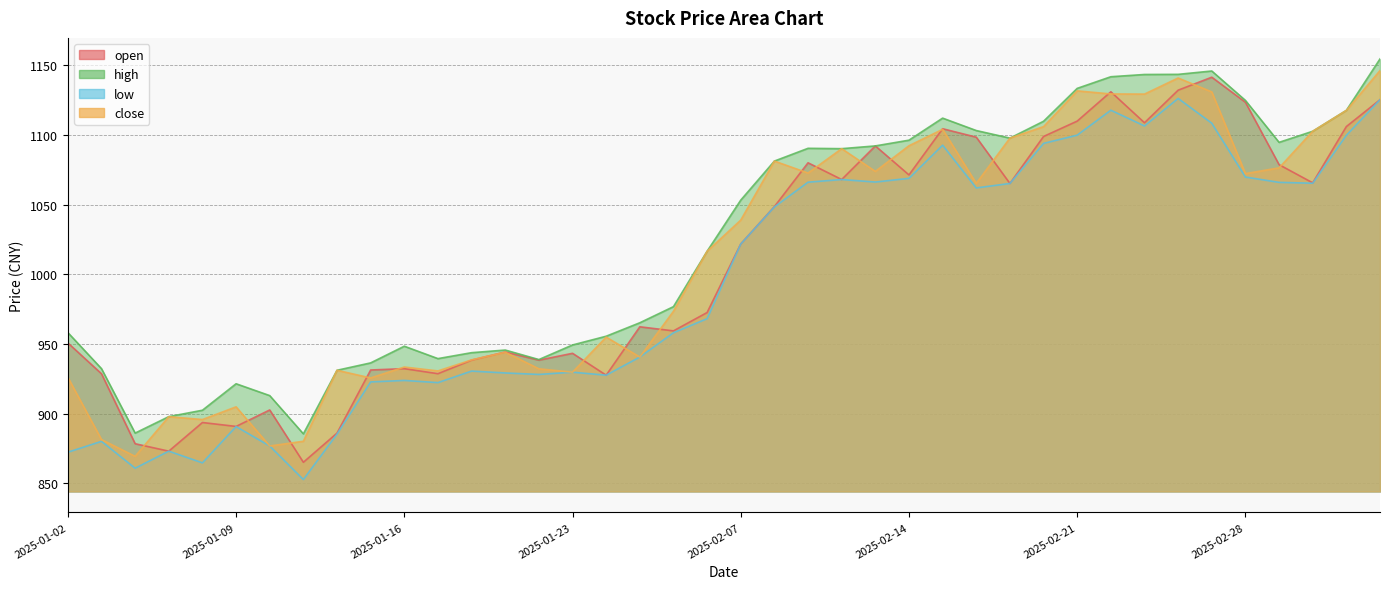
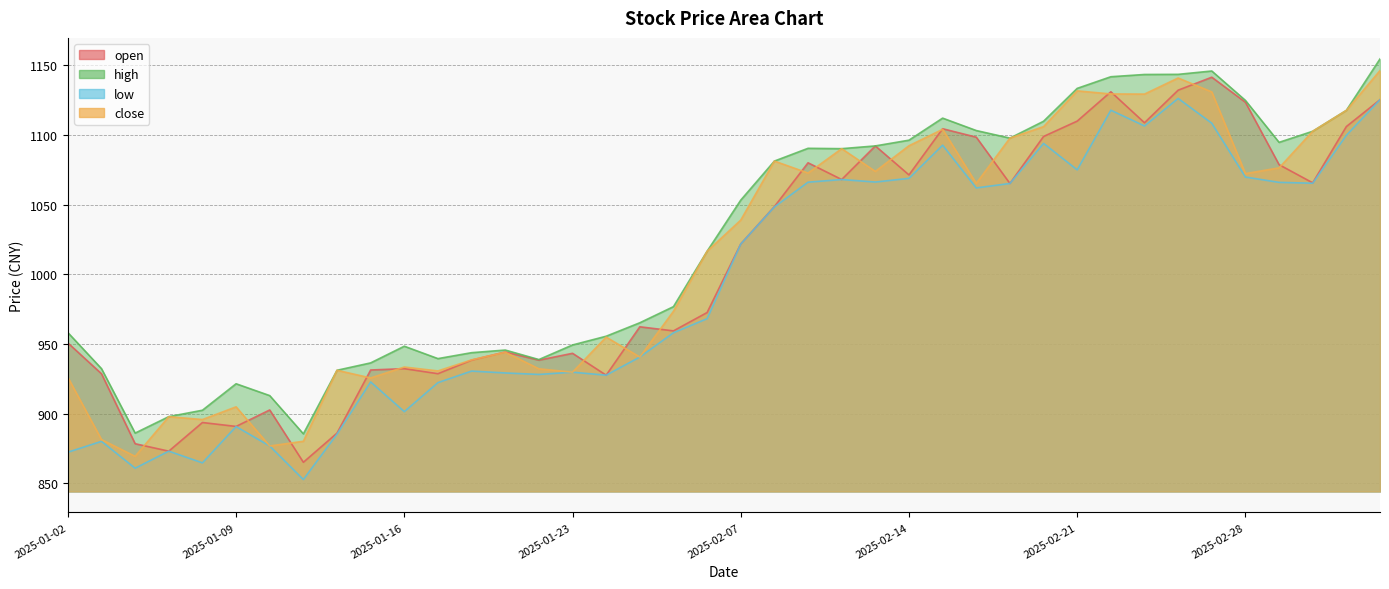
low, 2025-01-16: 924 -> 901
low, 2025-02-21: 1100 -> 1075
